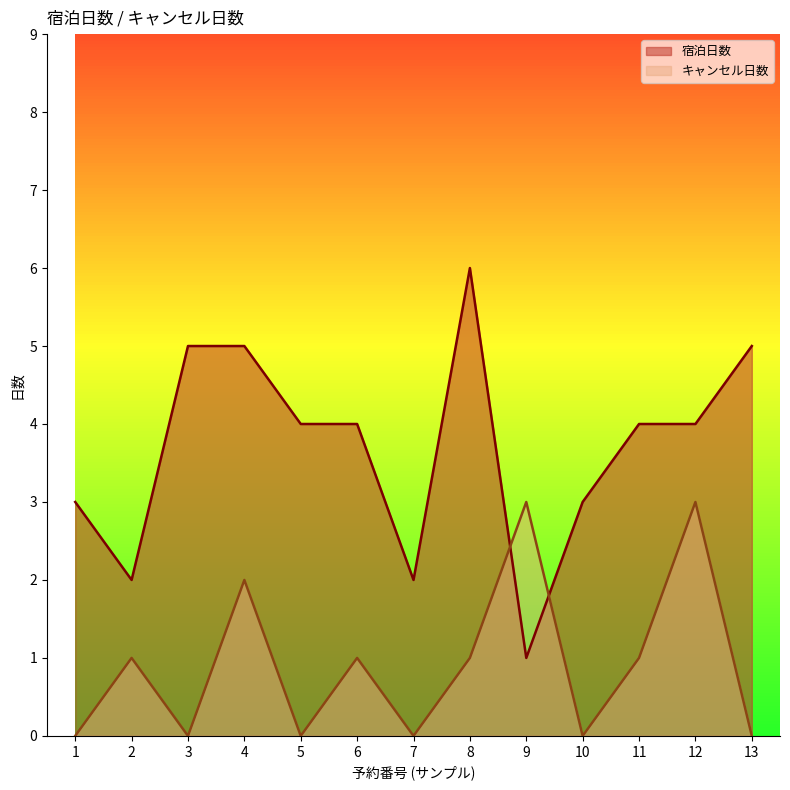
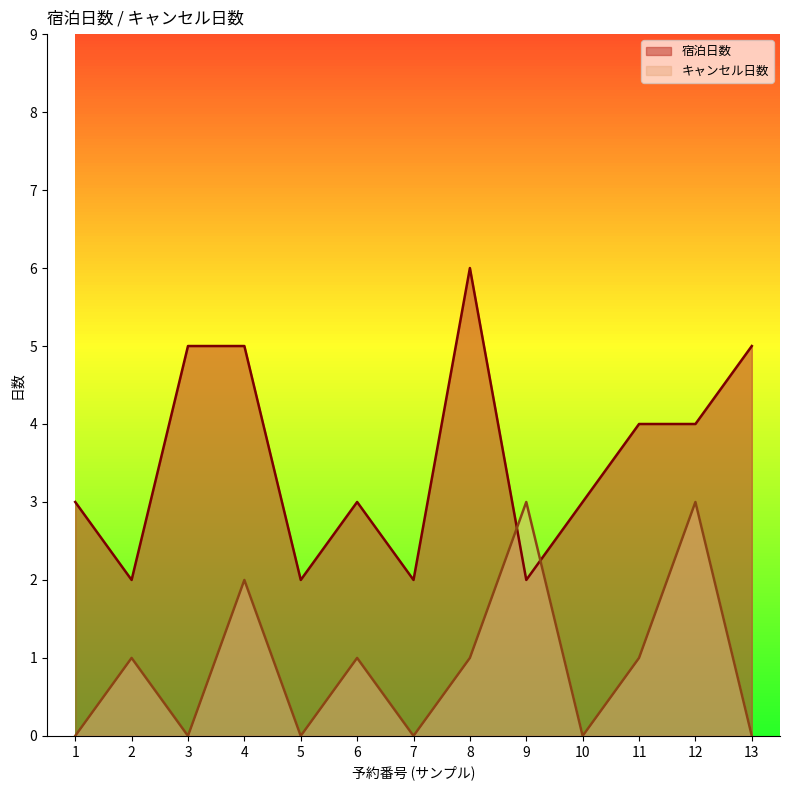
宿泊日数, 5: 4 -> 2
宿泊日数, 6: 4 -> 3
宿泊日数, 9: 1 -> 2
